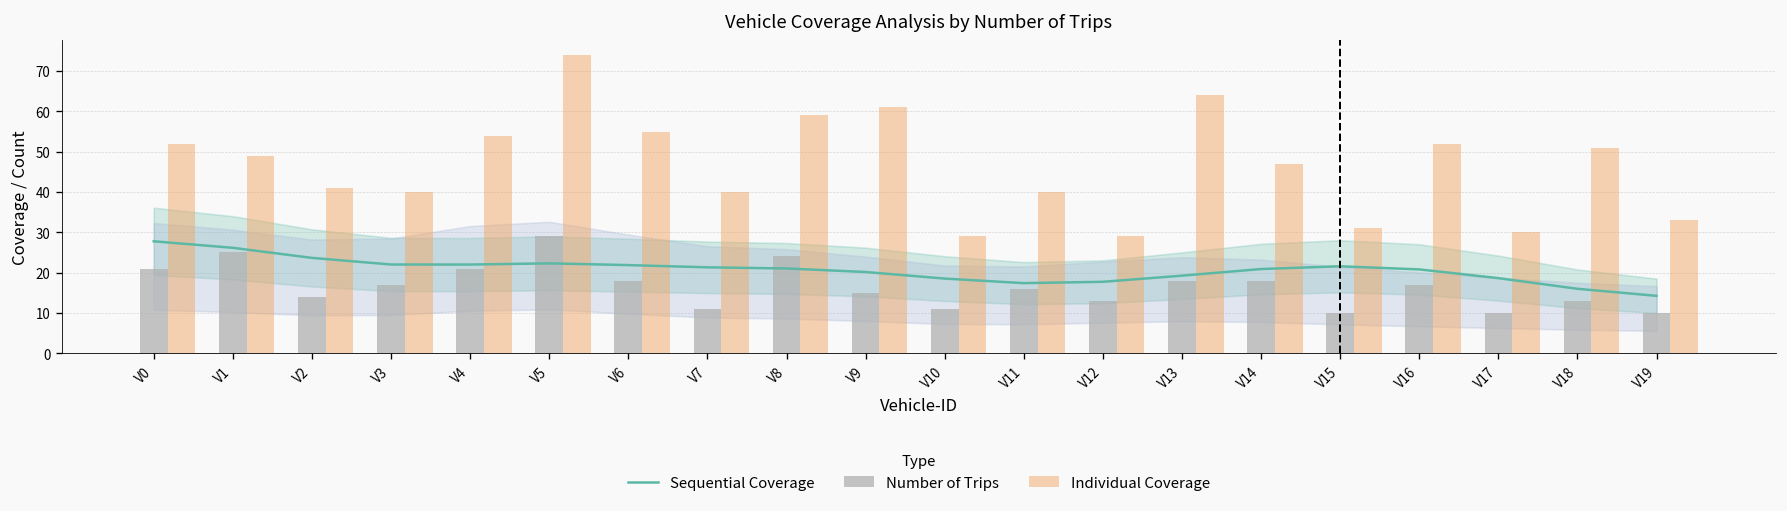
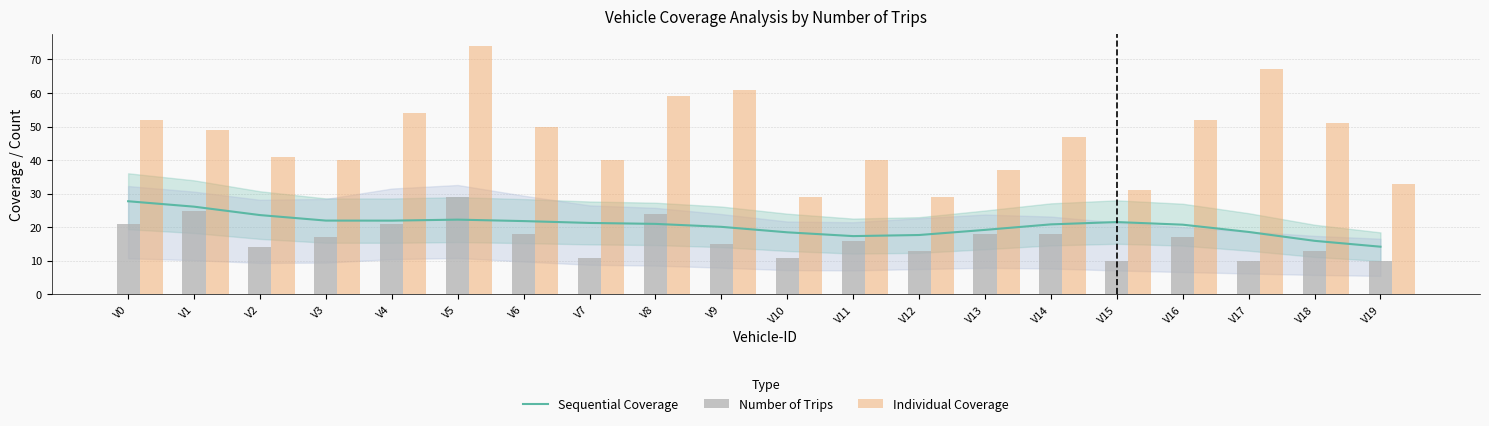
Individual Coverage, V6: 55 -> 50
Individual Coverage, V13: 64 -> 37
Individual Coverage, V17: 30 -> 67
